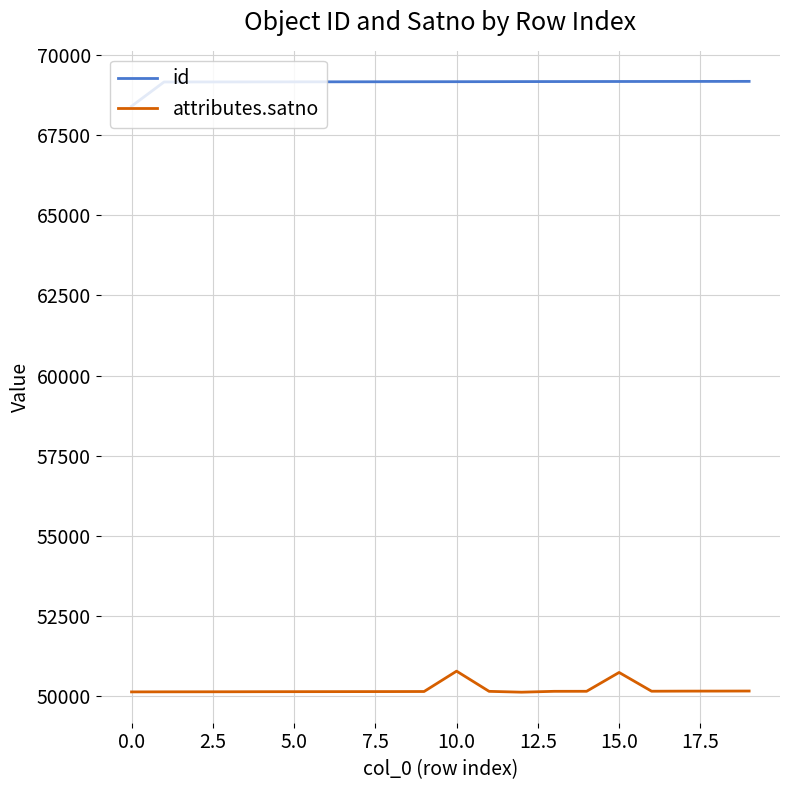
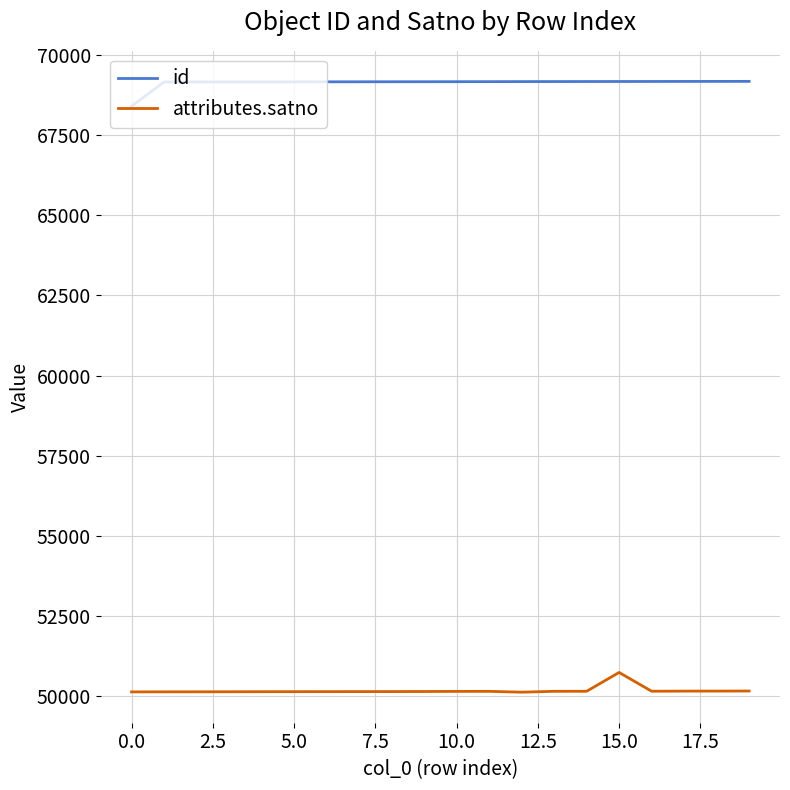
attributes.satno, 10.0: 50800 -> 50100
